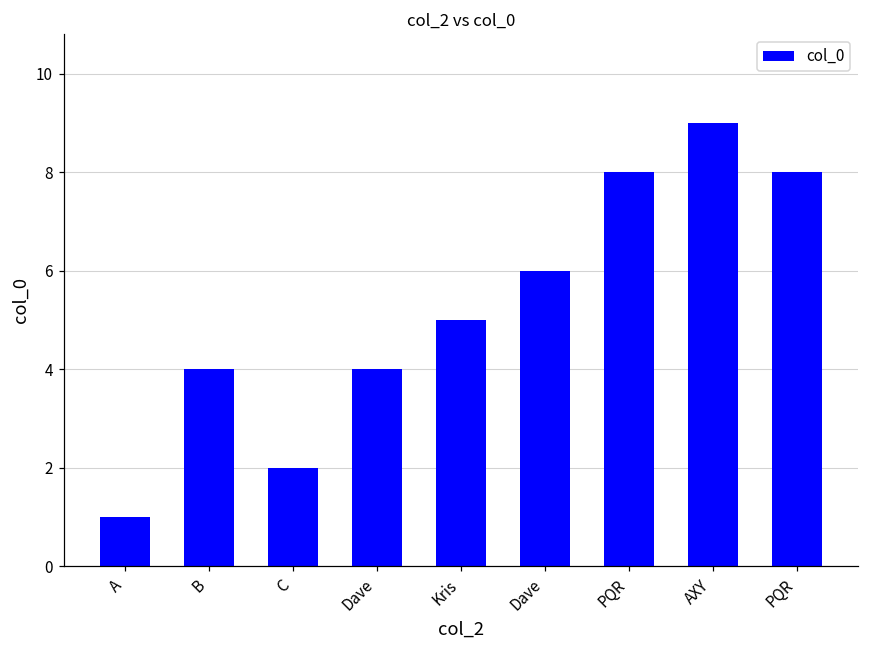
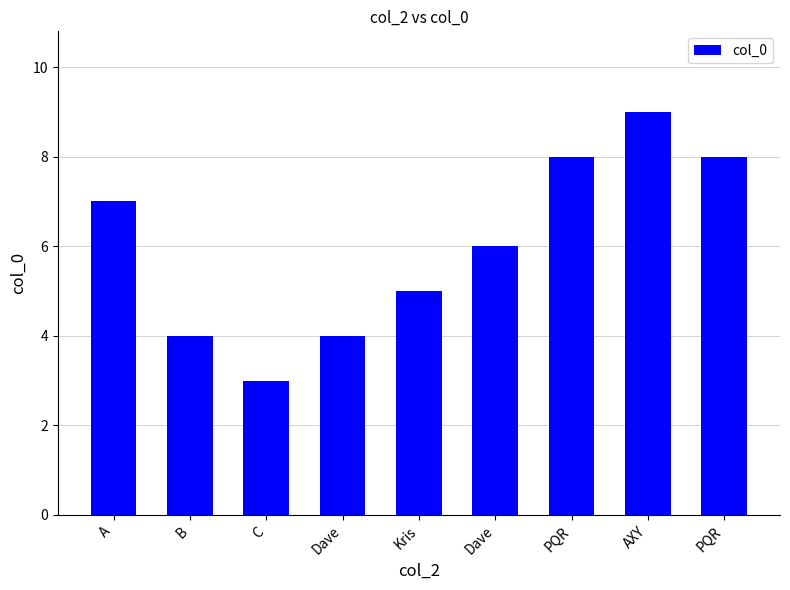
A: 1 -> 7
C: 2 -> 3
